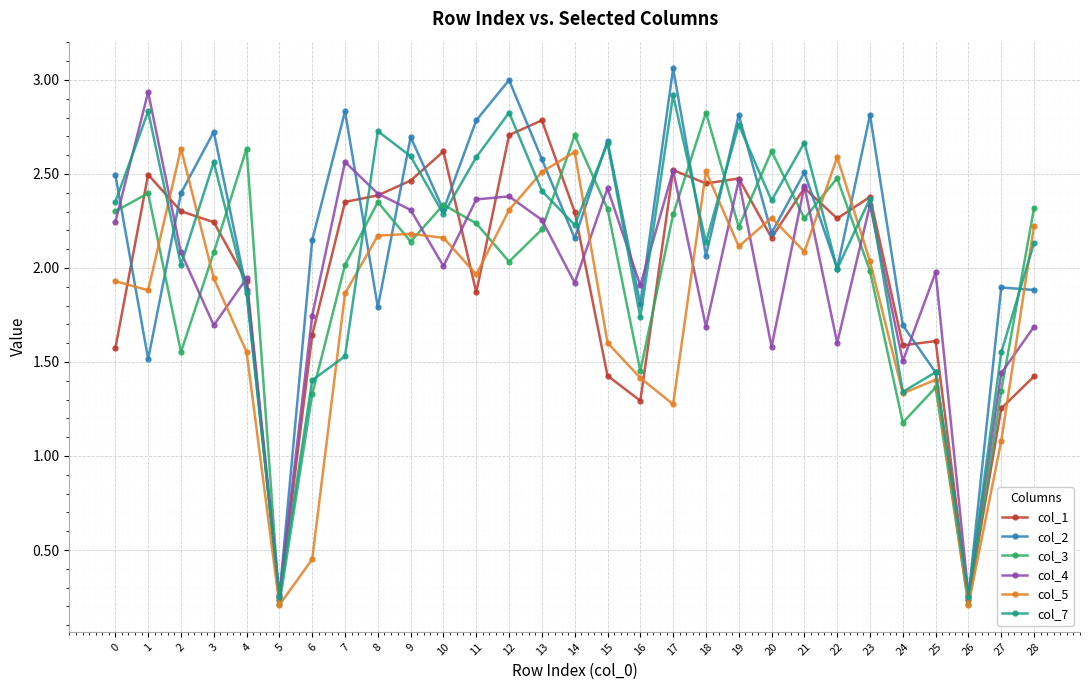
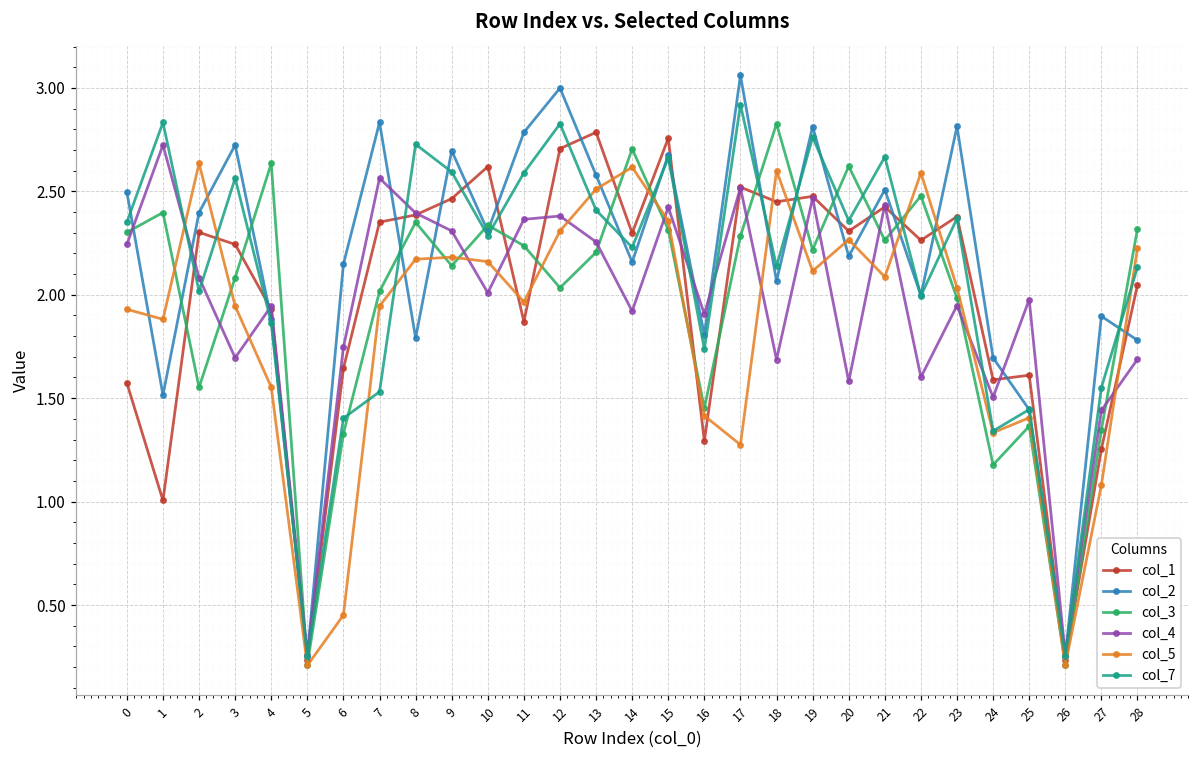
col_1, 1: 2.50 -> 1.01
col_4, 1: 2.93 -> 2.72
col_5, 7: 1.86 -> 1.95
col_1, 15: 1.43 -> 2.76
col_5, 15: 1.60 -> 2.36
col_5, 18: 2.51 -> 2.60
col_1, 20: 2.16 -> 2.31
col_4, 23: 2.33 -> 1.95
col_1, 28: 1.42 -> 2.05
col_2, 28: 1.88 -> 1.78
